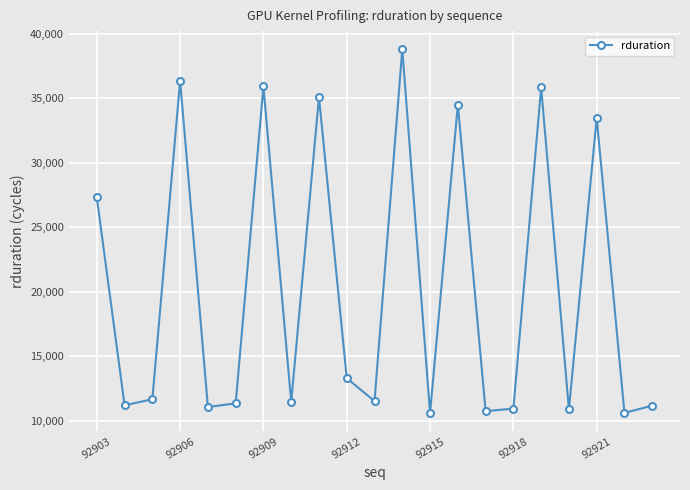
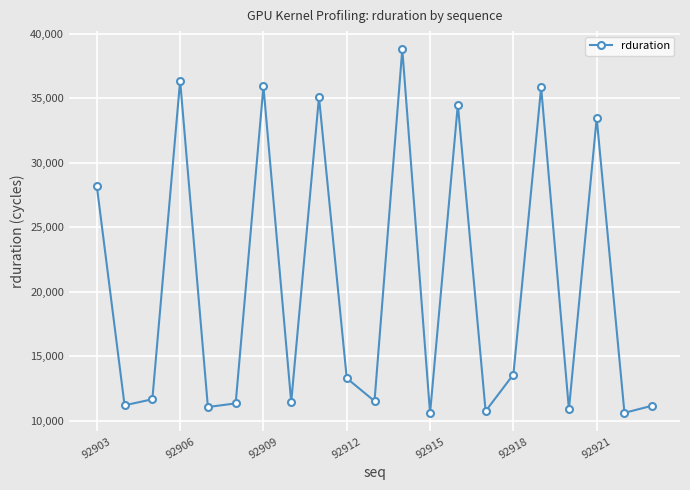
92903: 27,300 -> 28,200
92918: 10,900 -> 13,600
